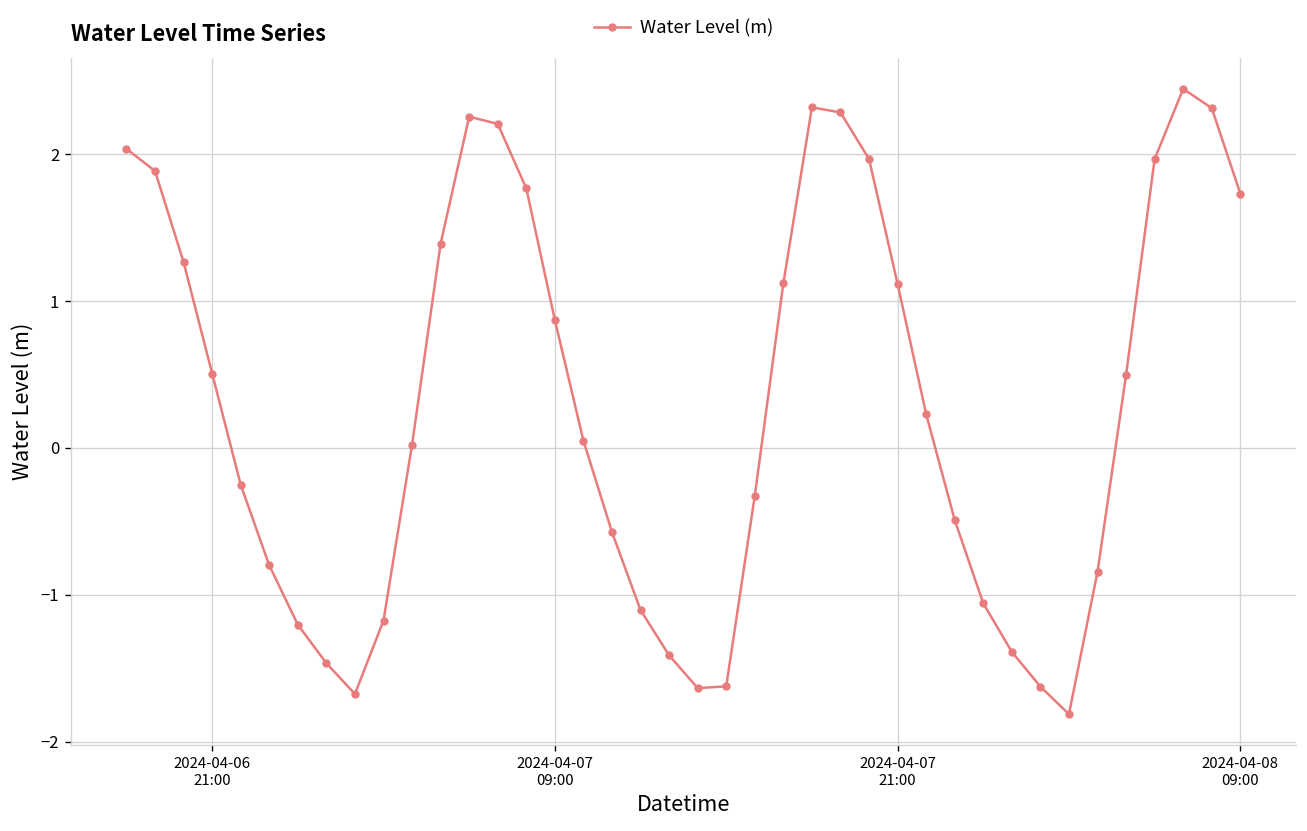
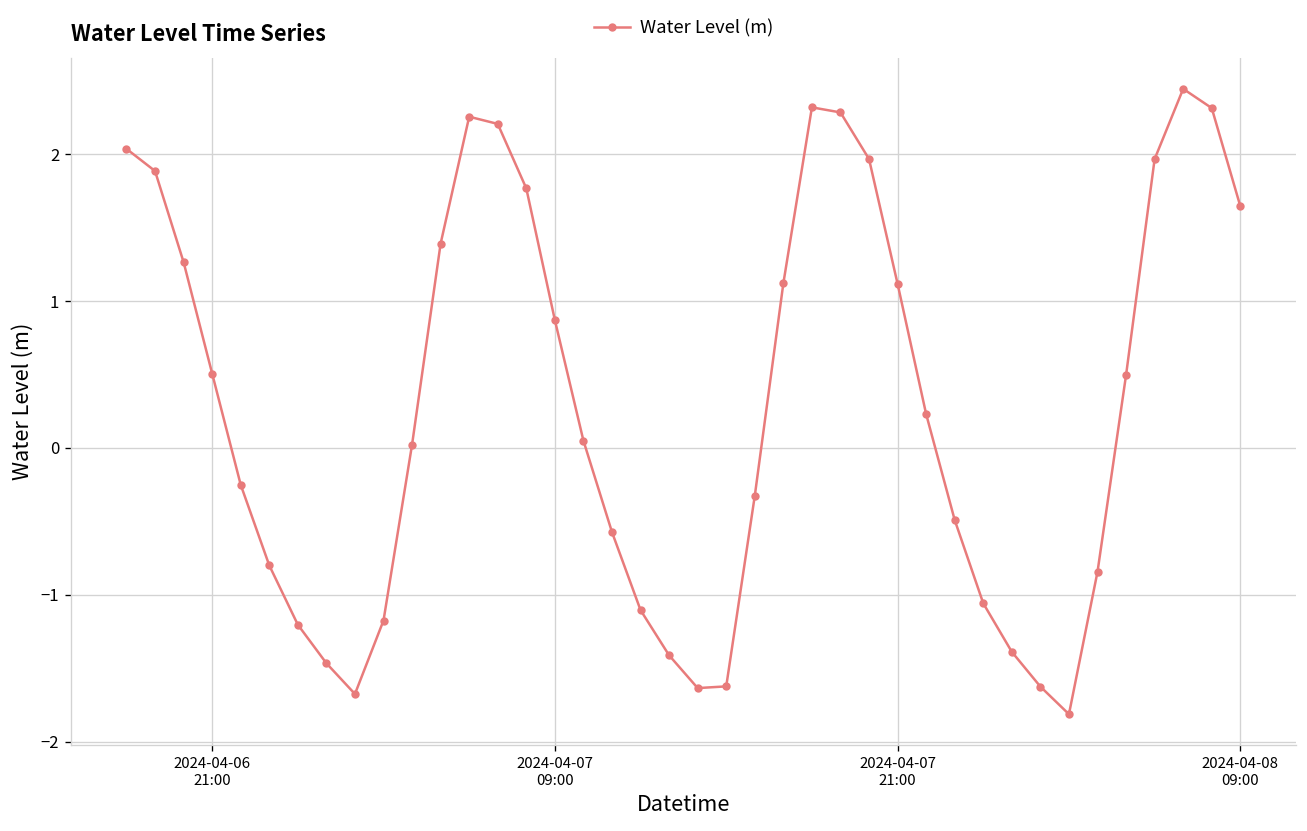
2024-04-08 09:00: 1.73 -> 1.64
